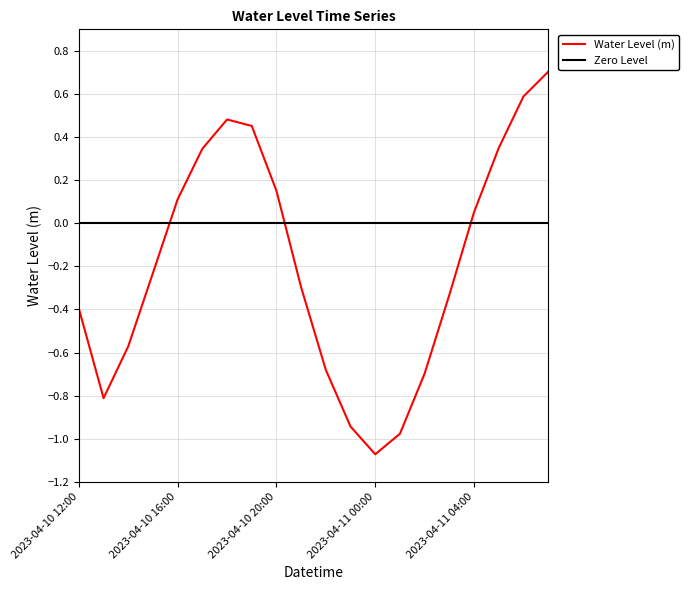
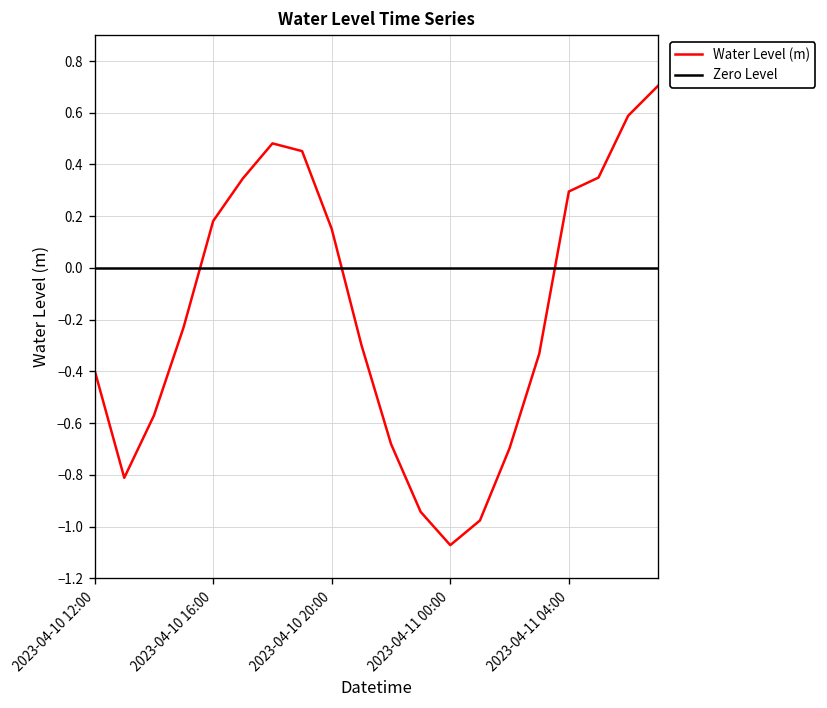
2023-04-10 16:00: 0.11 -> 0.18
2023-04-11 04:00: 0.05 -> 0.30
